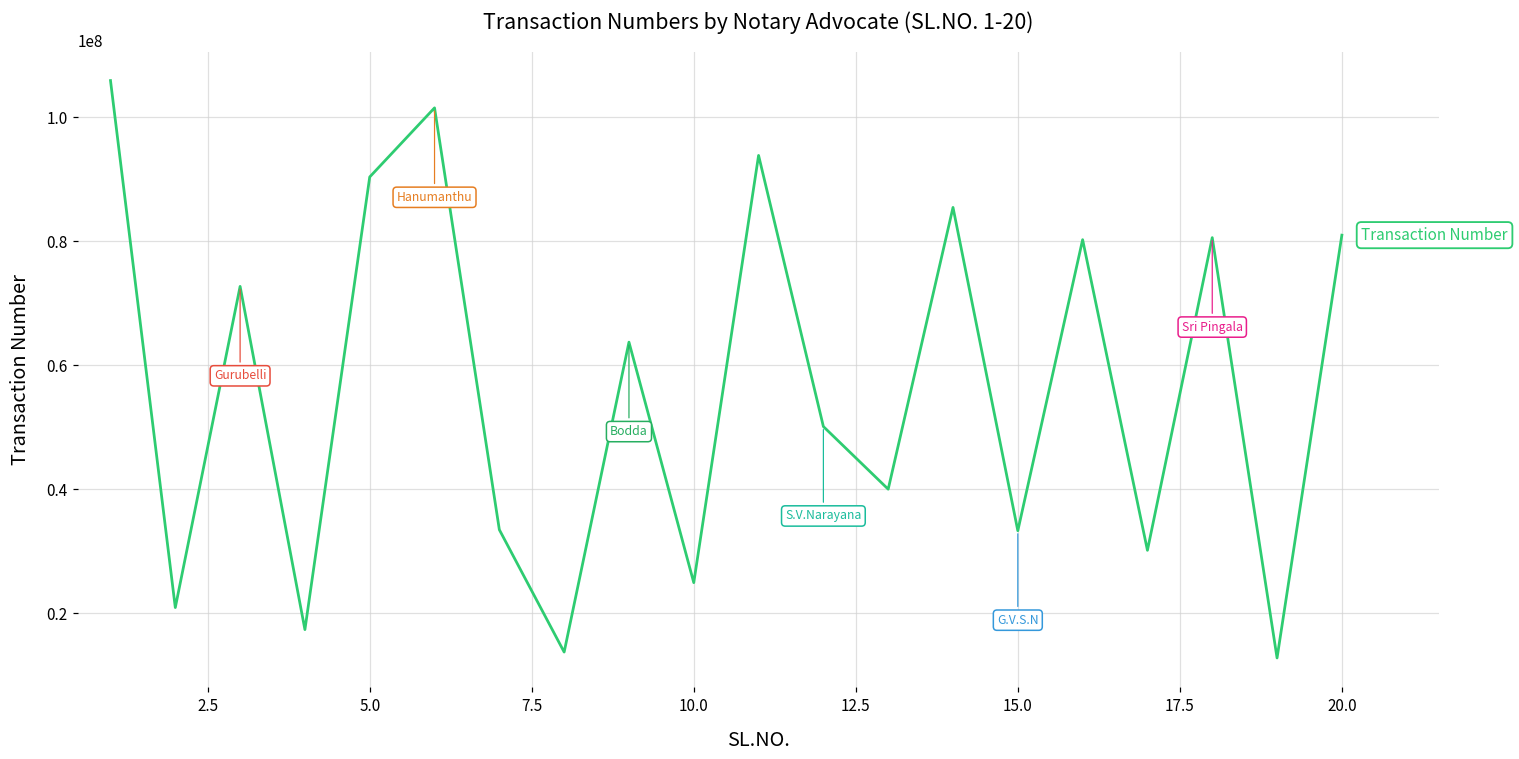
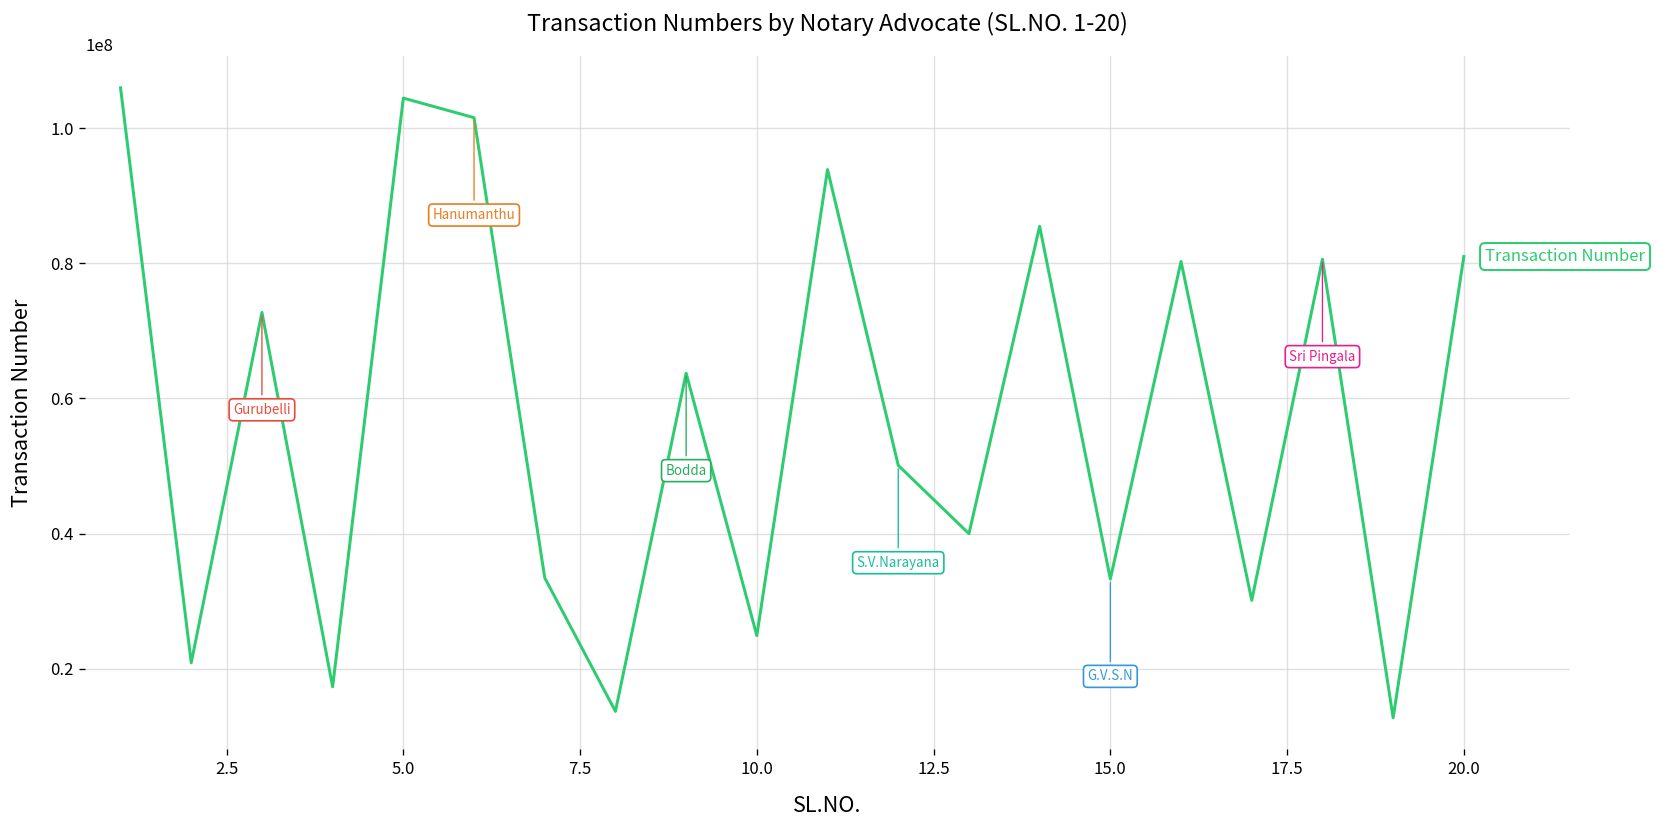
5.0: 90000000 -> 104000000
